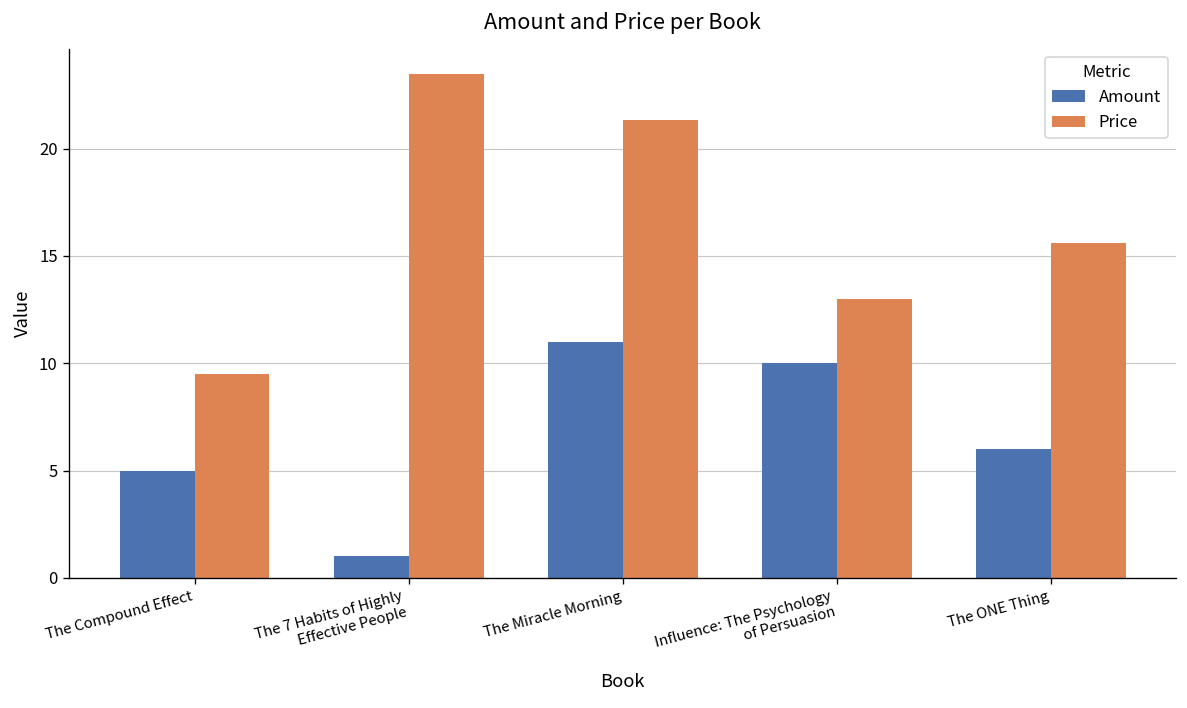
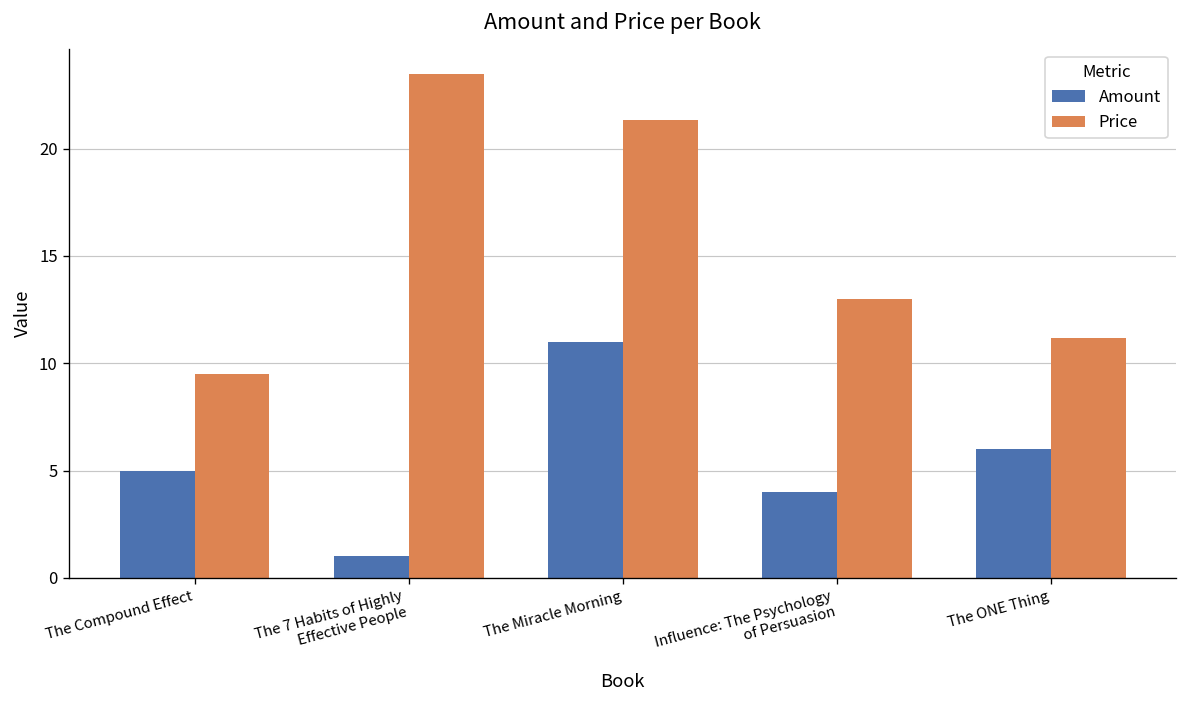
Amount, Influence: The Psychology of Persuasion: 10 -> 4
Price, The ONE Thing: 15.6 -> 11.2
